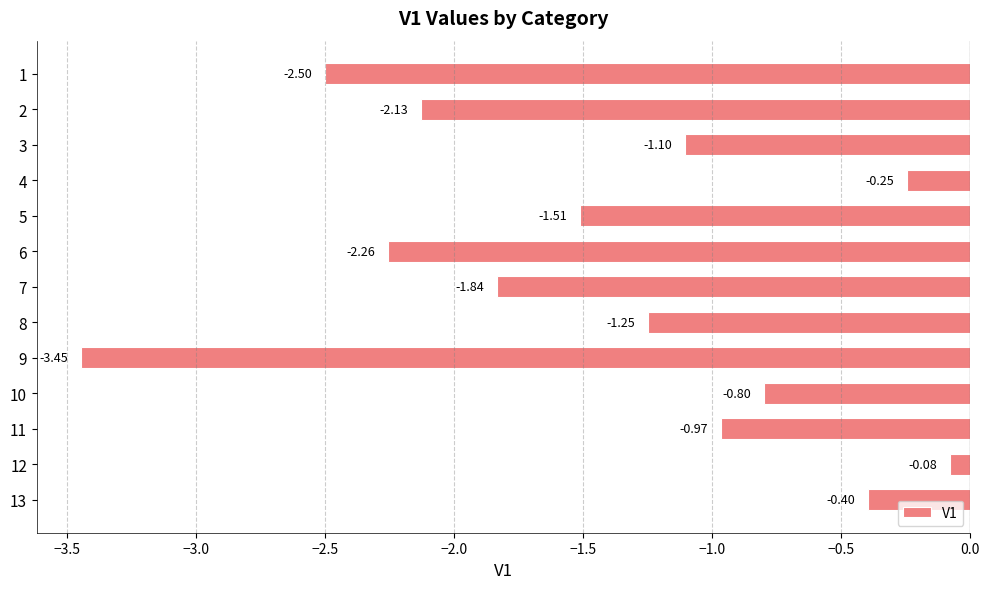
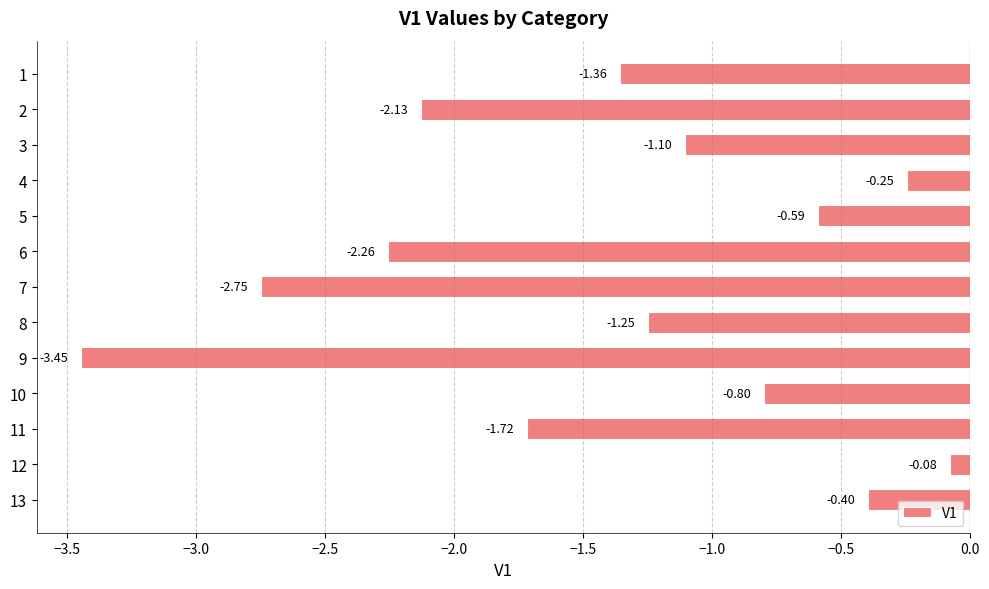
1: -2.50 -> -1.36
5: -1.51 -> -0.59
7: -1.84 -> -2.75
11: -0.97 -> -1.72
